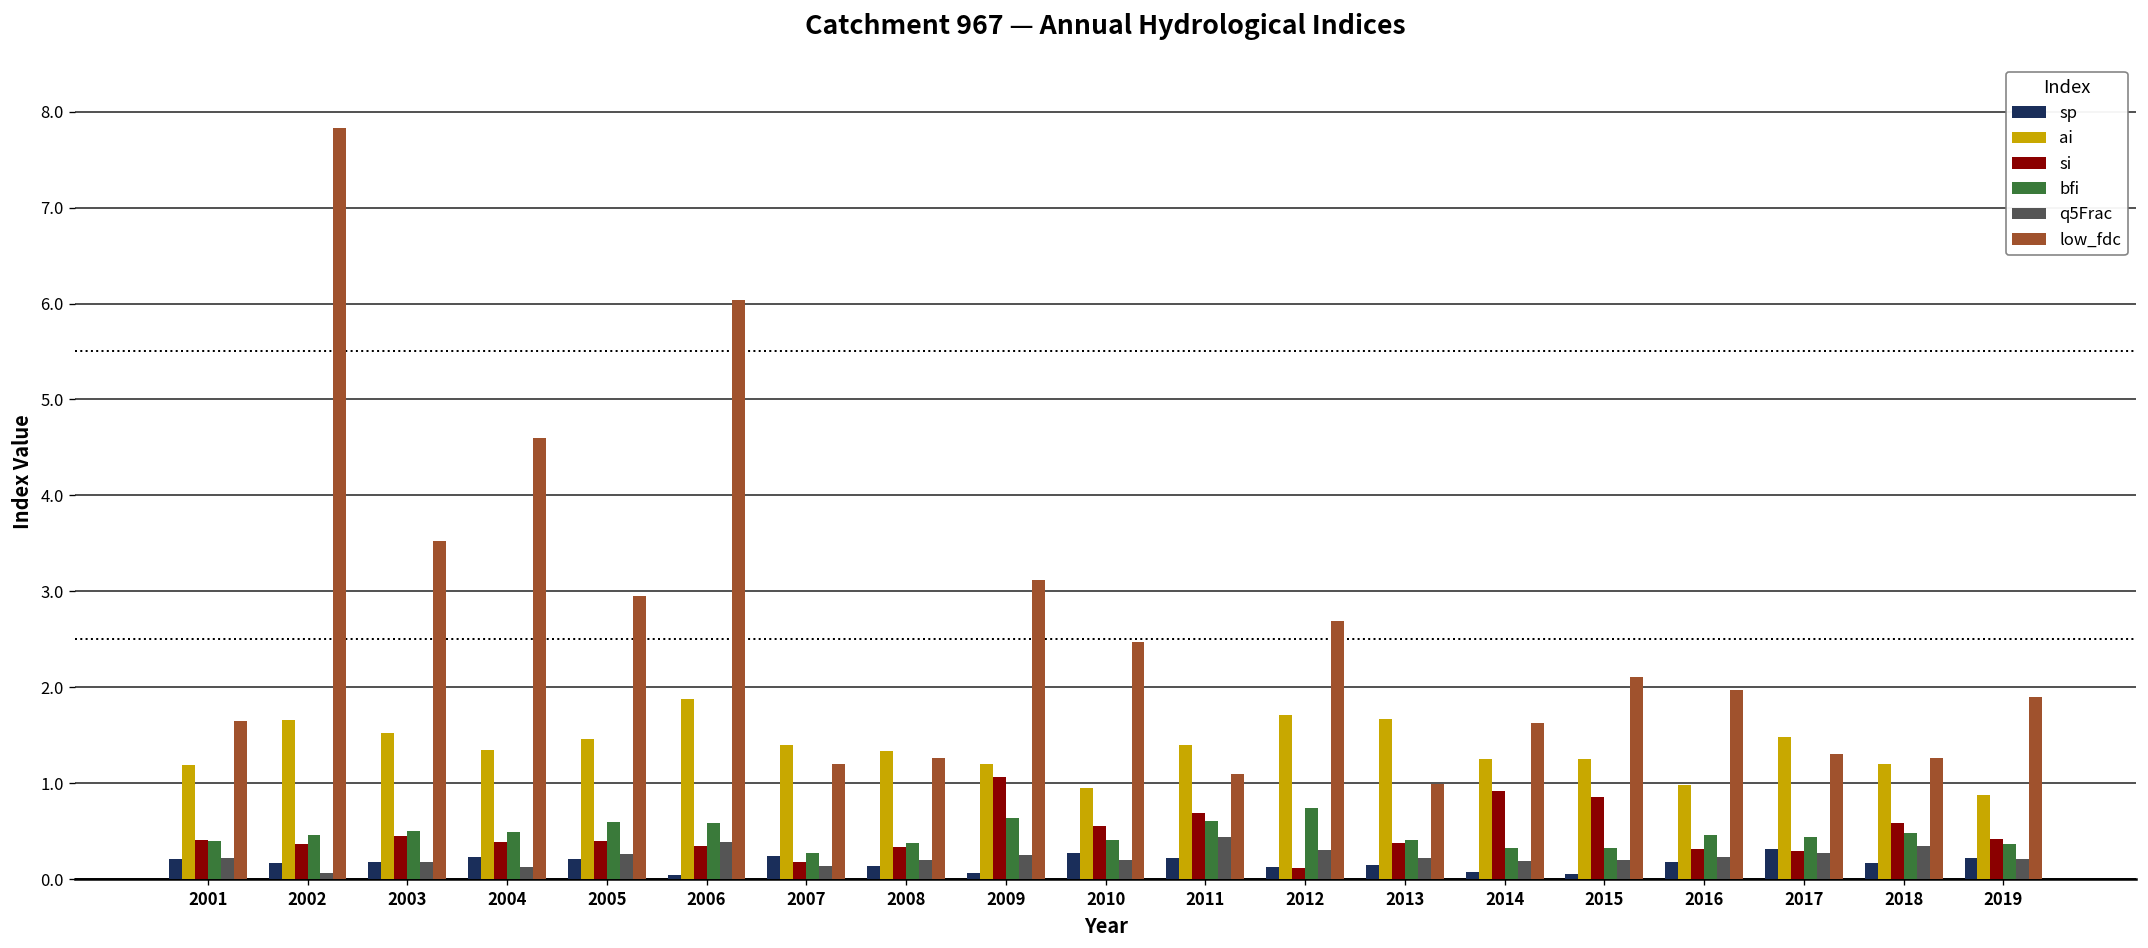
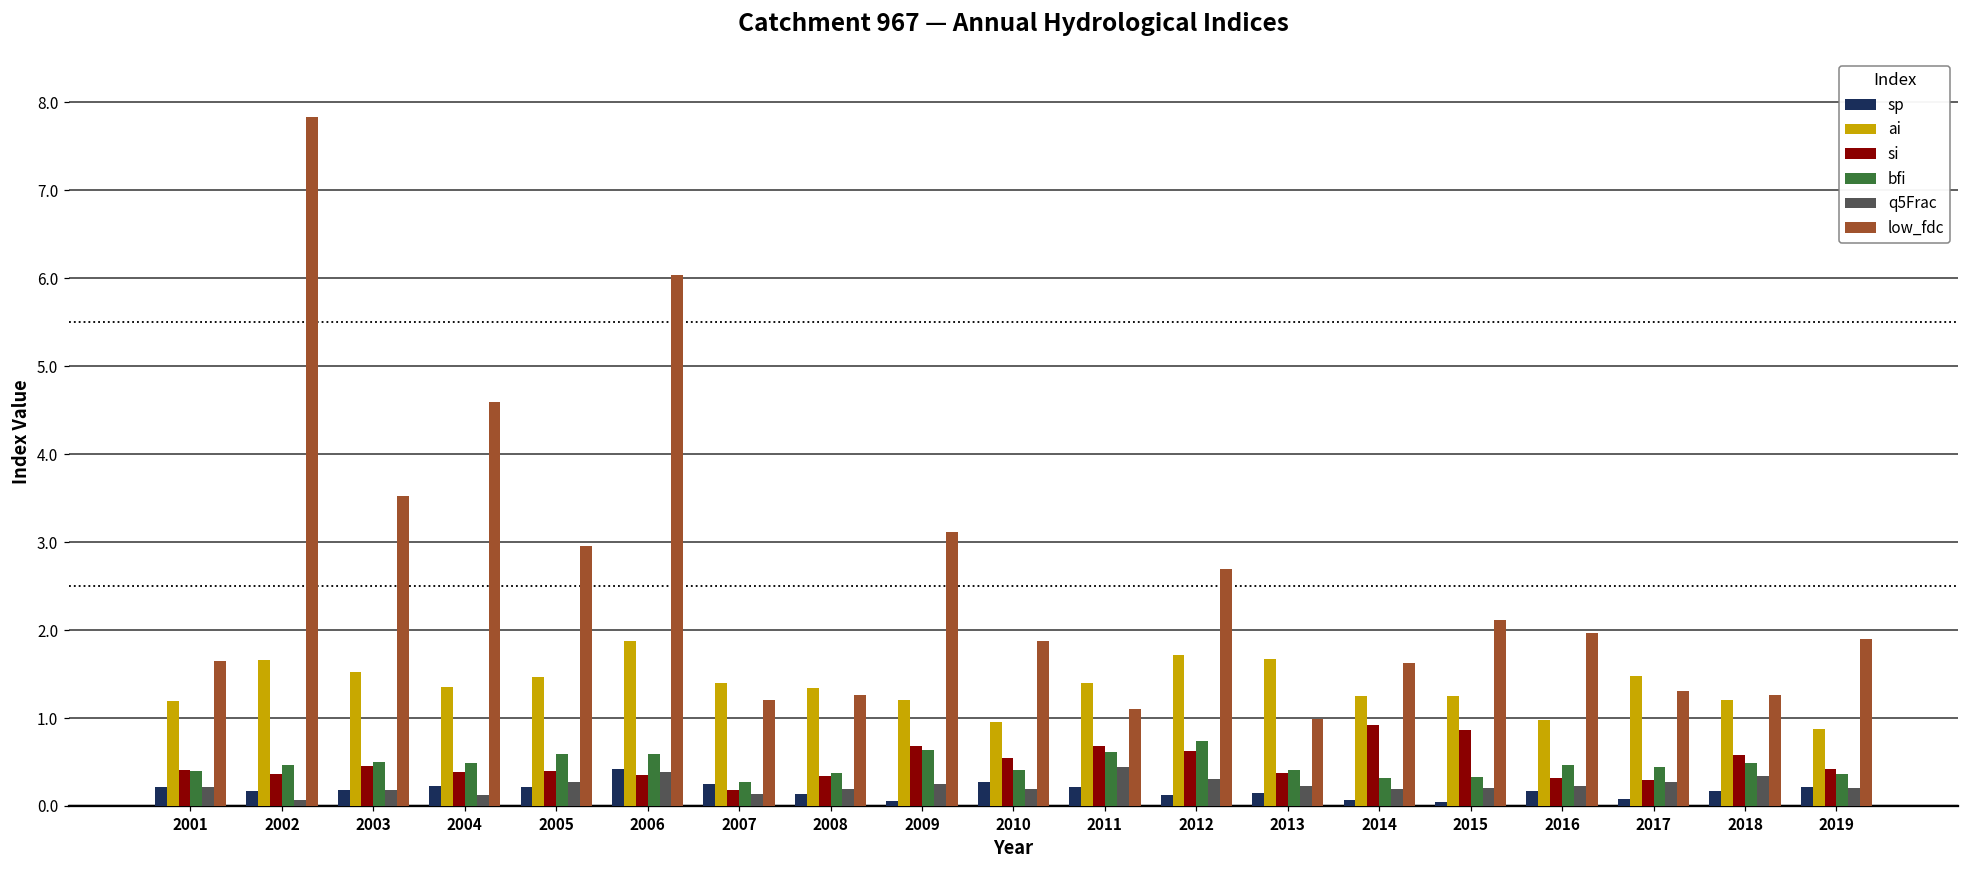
sp, 2006: 0.0 -> 0.4
si, 2009: 1.1 -> 0.7
low_fdc, 2010: 2.5 -> 1.9
si, 2012: 0.1 -> 0.6
sp, 2017: 0.3 -> 0.1
